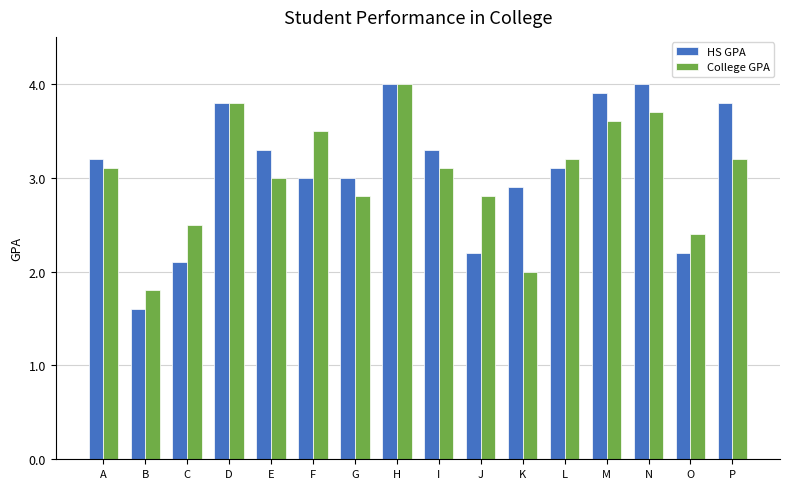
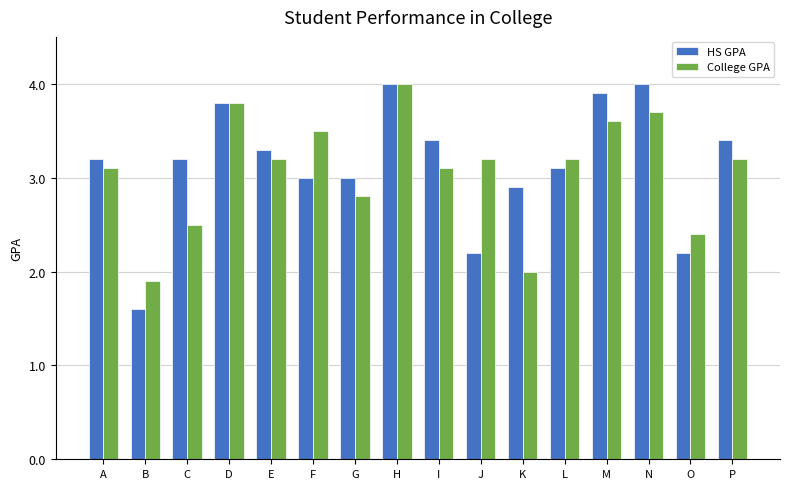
College GPA, B: 1.8 -> 1.9
HS GPA, C: 2.1 -> 3.2
College GPA, E: 3.0 -> 3.2
HS GPA, I: 3.3 -> 3.4
College GPA, J: 2.8 -> 3.2
HS GPA, P: 3.8 -> 3.4
